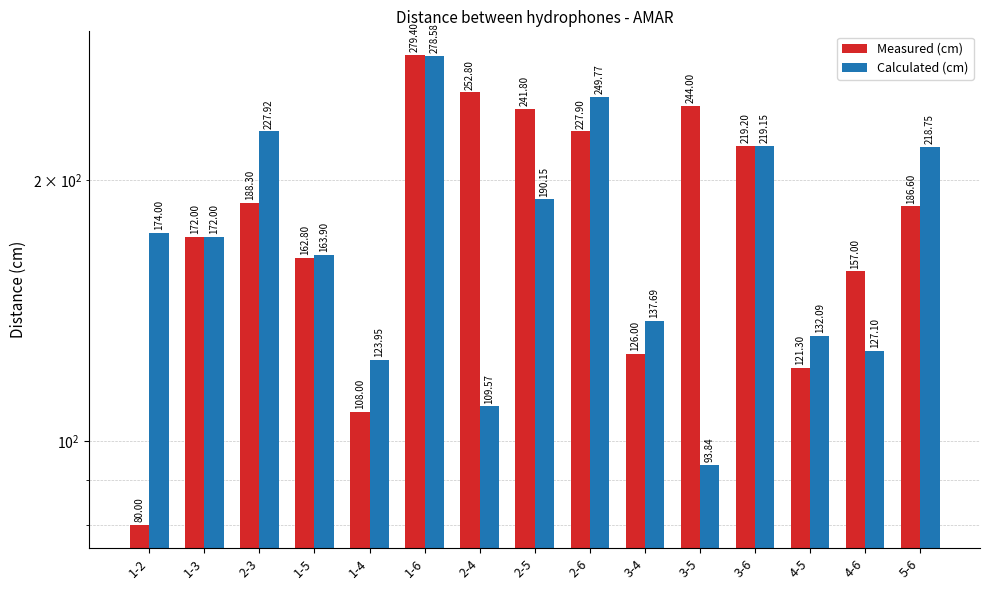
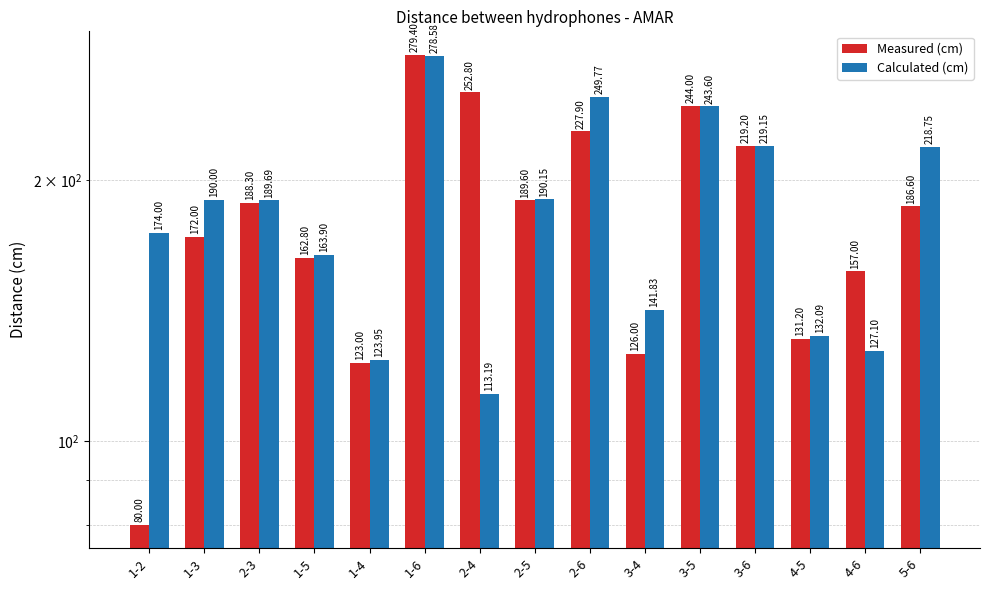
Calculated (cm), 1-3: 172.00 -> 190.00
Calculated (cm), 2-3: 227.92 -> 189.69
Measured (cm), 1-4: 108.00 -> 123.00
Calculated (cm), 2-4: 109.57 -> 113.19
Measured (cm), 2-5: 241.80 -> 189.60
Calculated (cm), 3-4: 137.69 -> 141.83
Calculated (cm), 3-5: 93.84 -> 243.60
Measured (cm), 4-5: 121.30 -> 131.20
